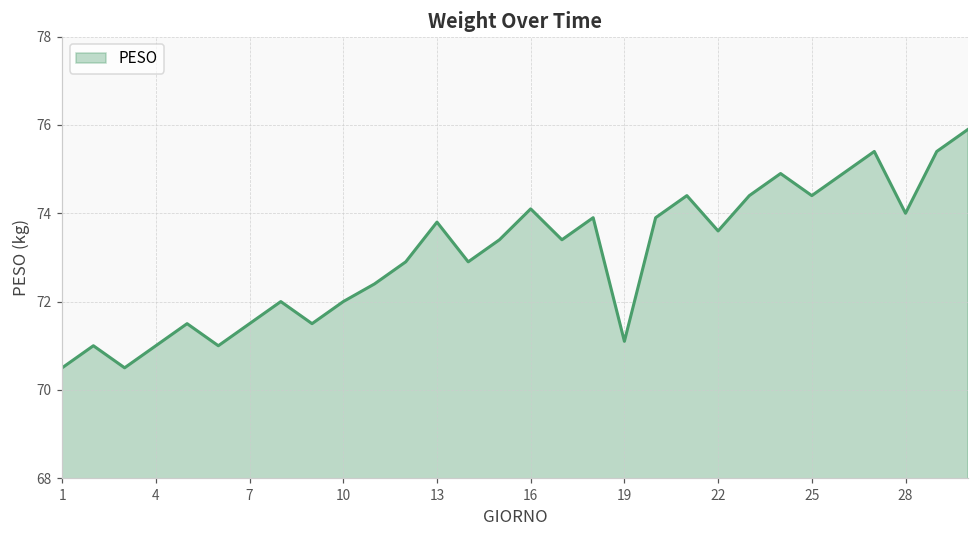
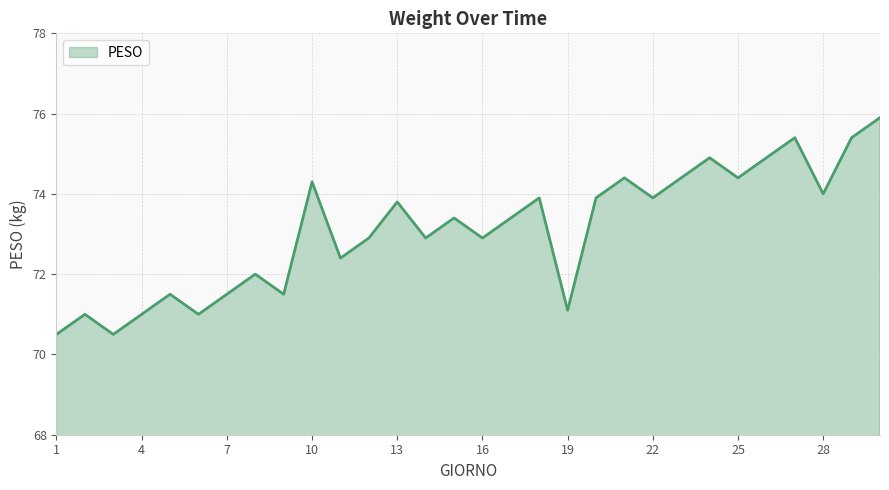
10: 72.0 -> 74.3
16: 74.1 -> 72.9
22: 73.6 -> 73.9
